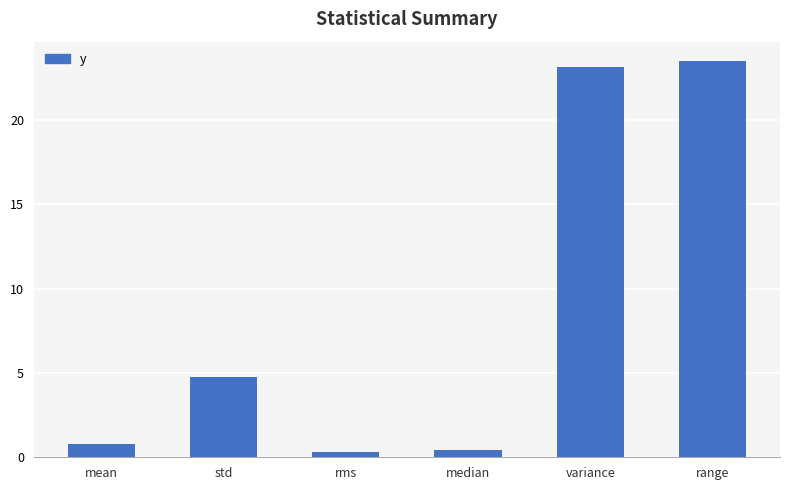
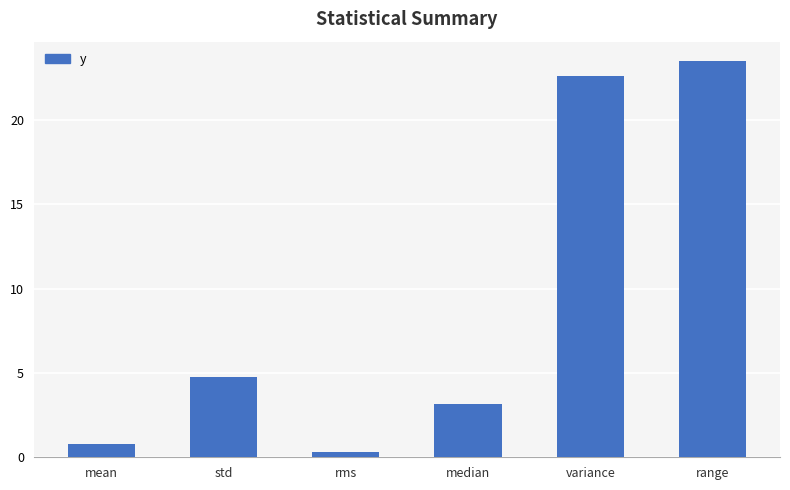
median: 0.4 -> 3.2
variance: 23.2 -> 22.6
